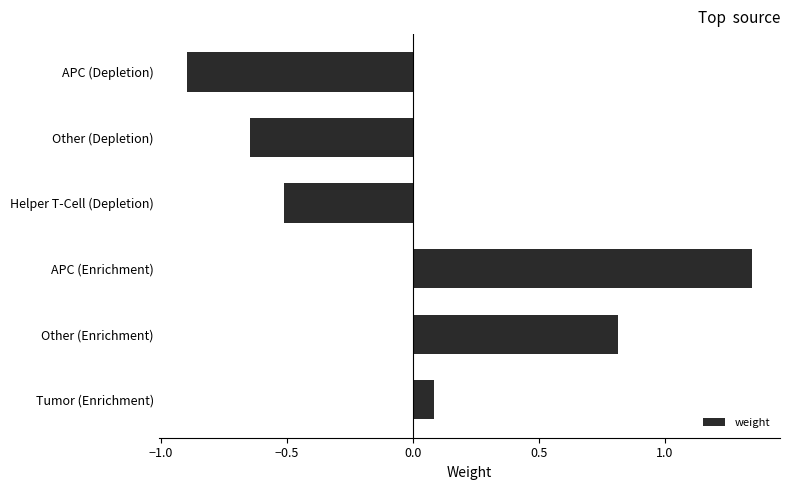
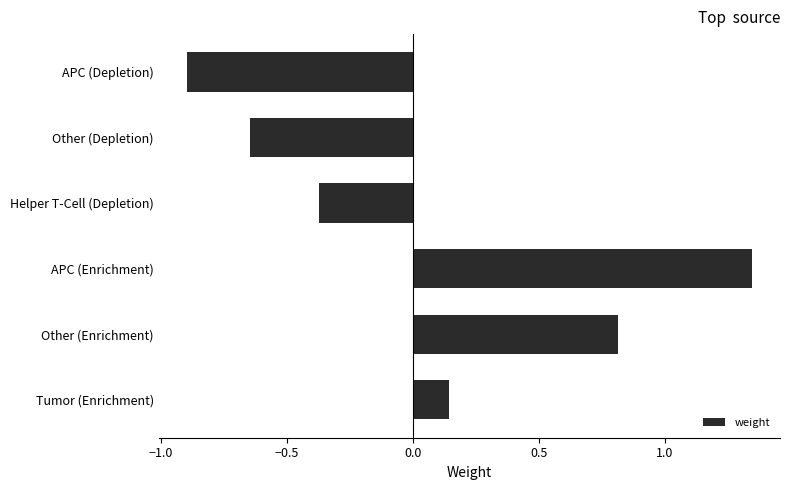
Helper T-Cell (Depletion): -0.51 -> -0.37
Tumor (Enrichment): 0.09 -> 0.14
